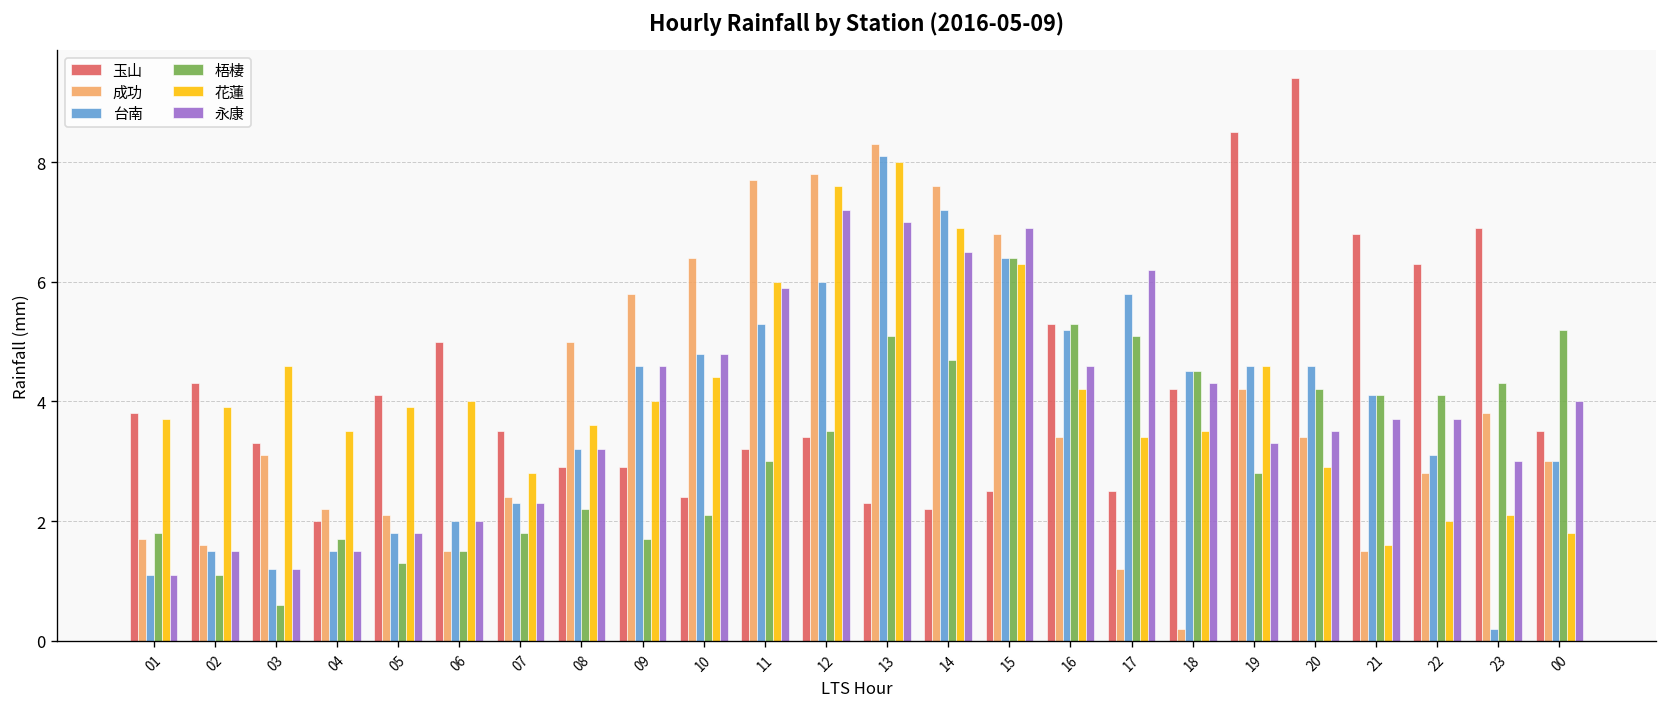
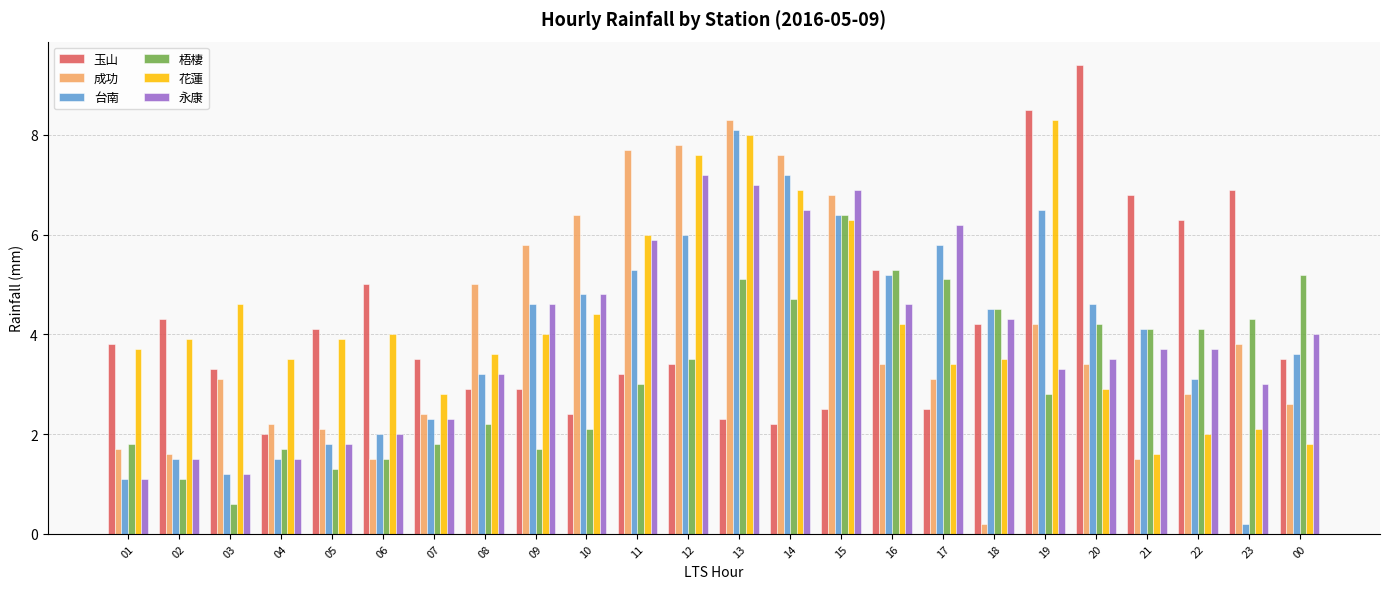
成功, 17: 1.2 -> 3.1
台南, 19: 4.6 -> 6.5
花蓮, 19: 4.6 -> 8.3
成功, 00: 3.0 -> 2.6
台南, 00: 3.0 -> 3.6
